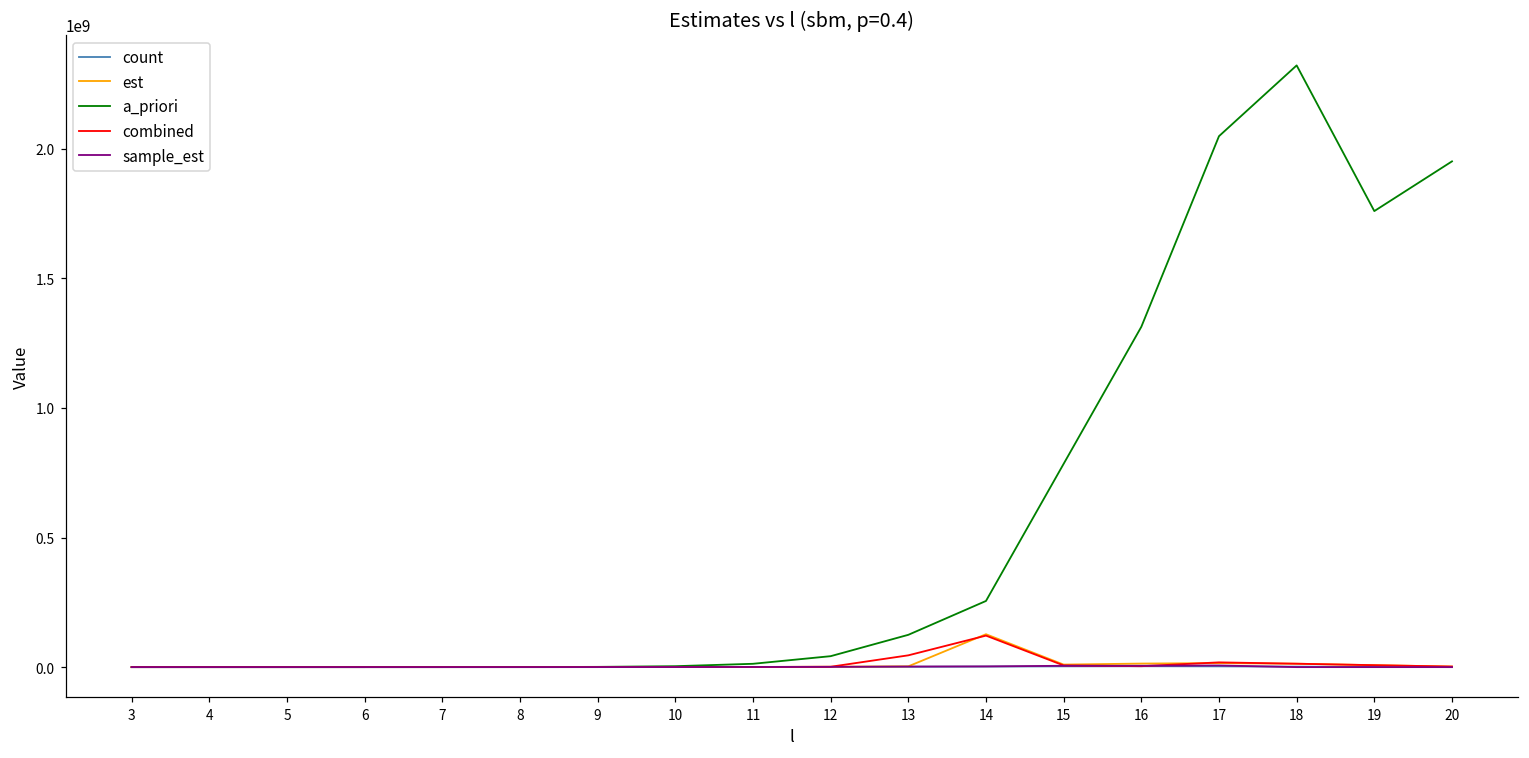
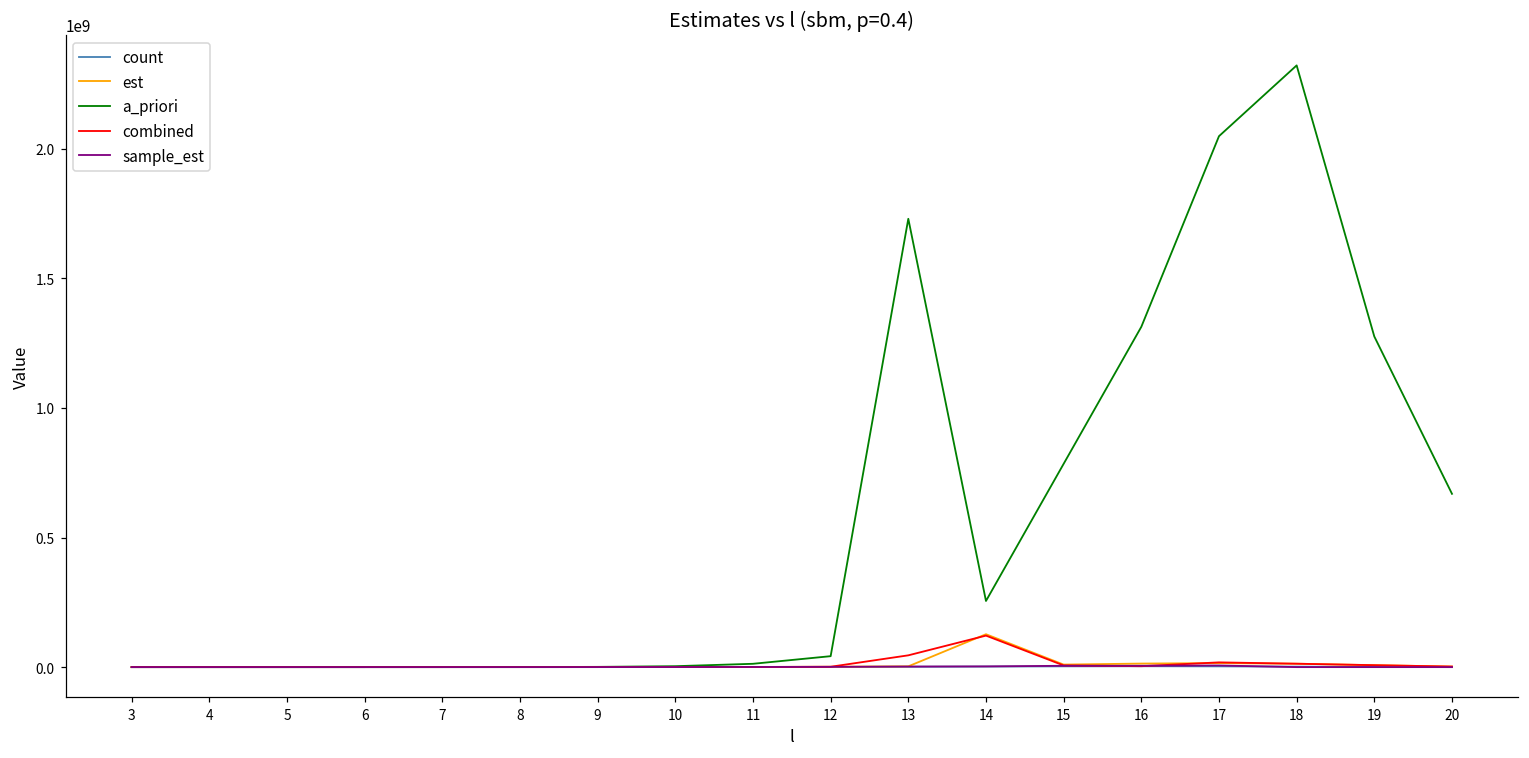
a_priori, 13: 120000000 -> 1730000000
a_priori, 19: 1760000000 -> 1280000000
a_priori, 20: 1950000000 -> 670000000
